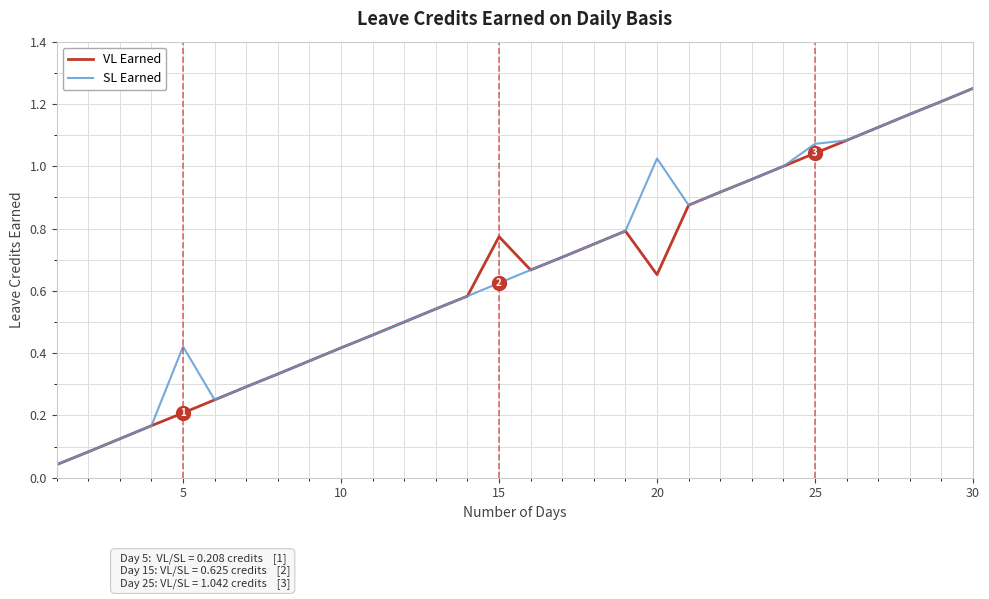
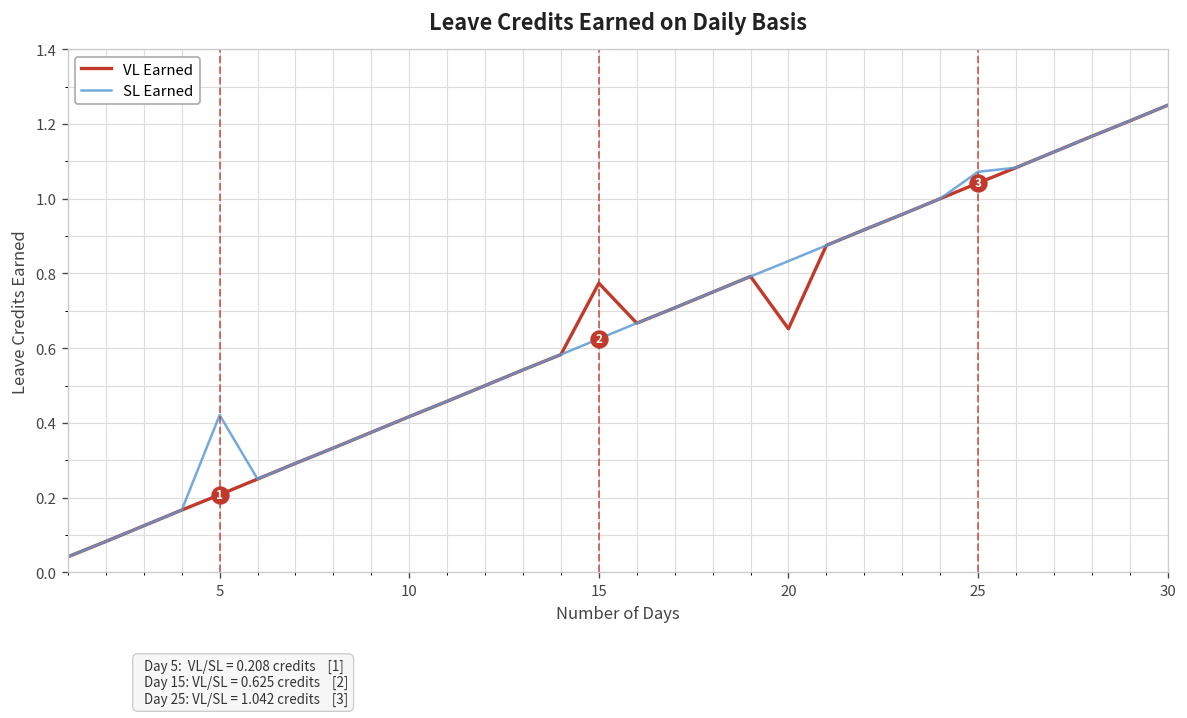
SL Earned, 20: 1.03 -> 0.83
